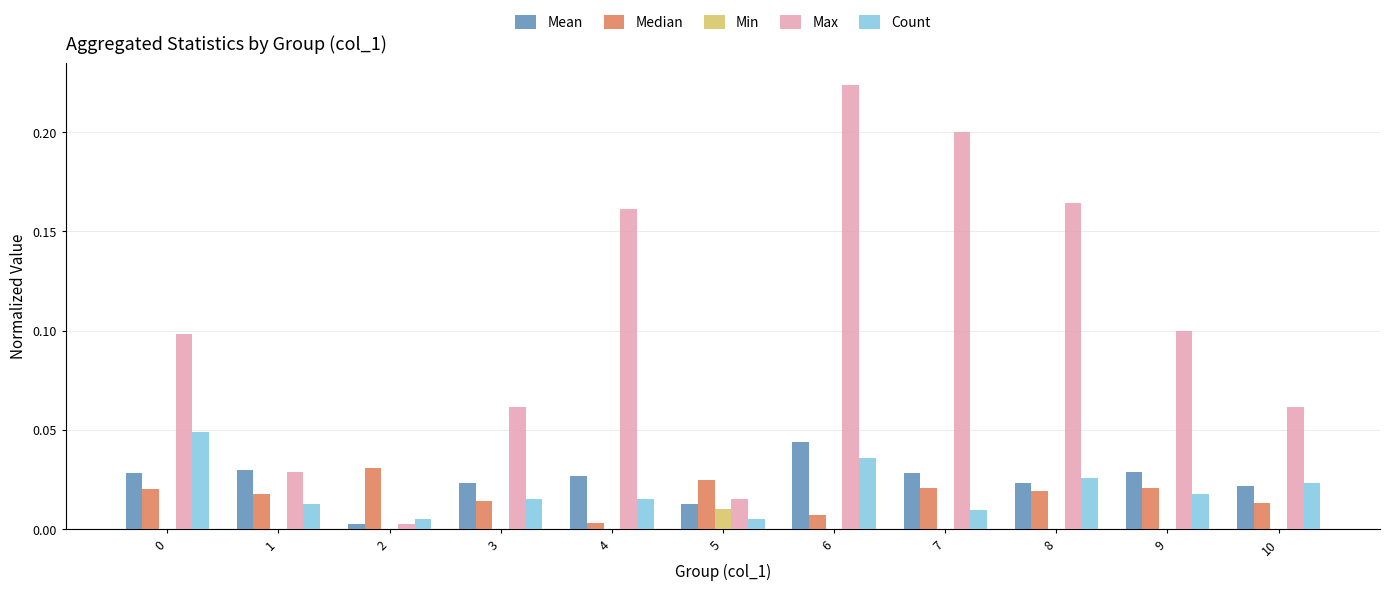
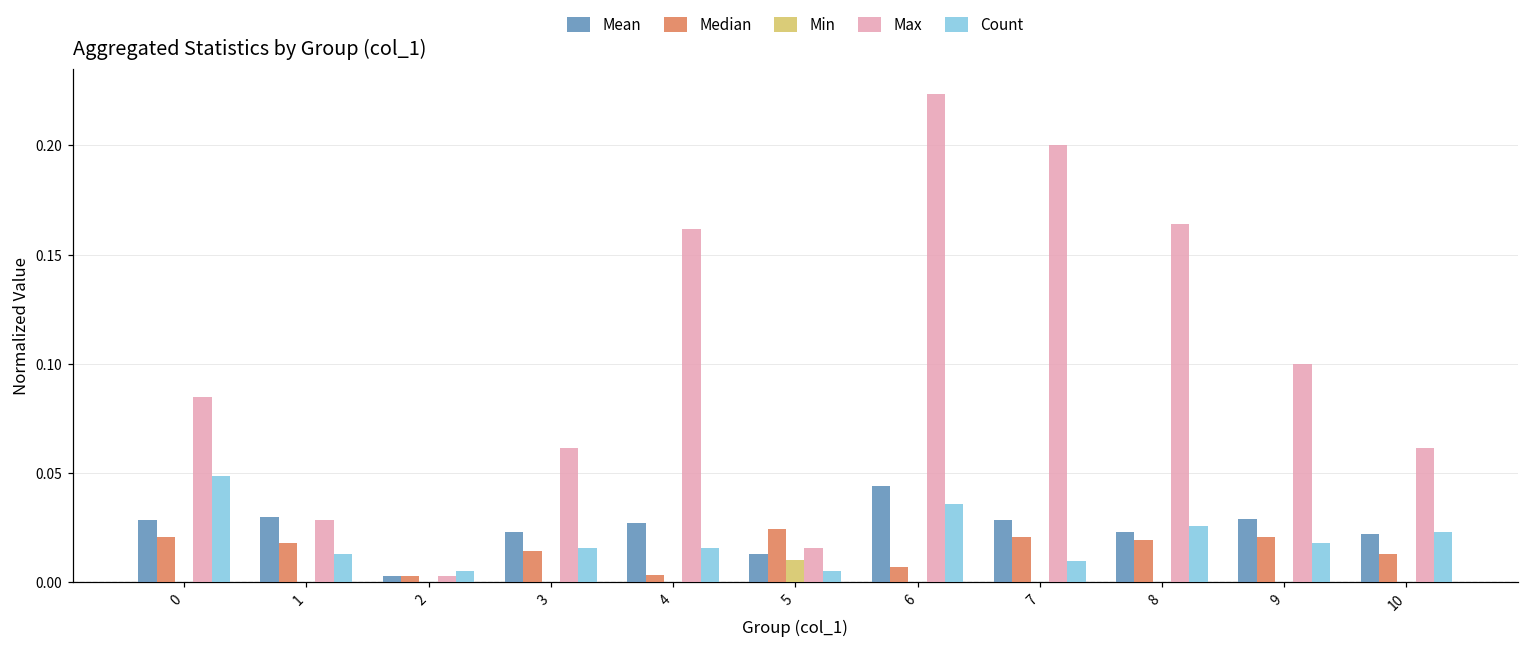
Max, 0: 0.098 -> 0.085
Median, 2: 0.031 -> 0.003
